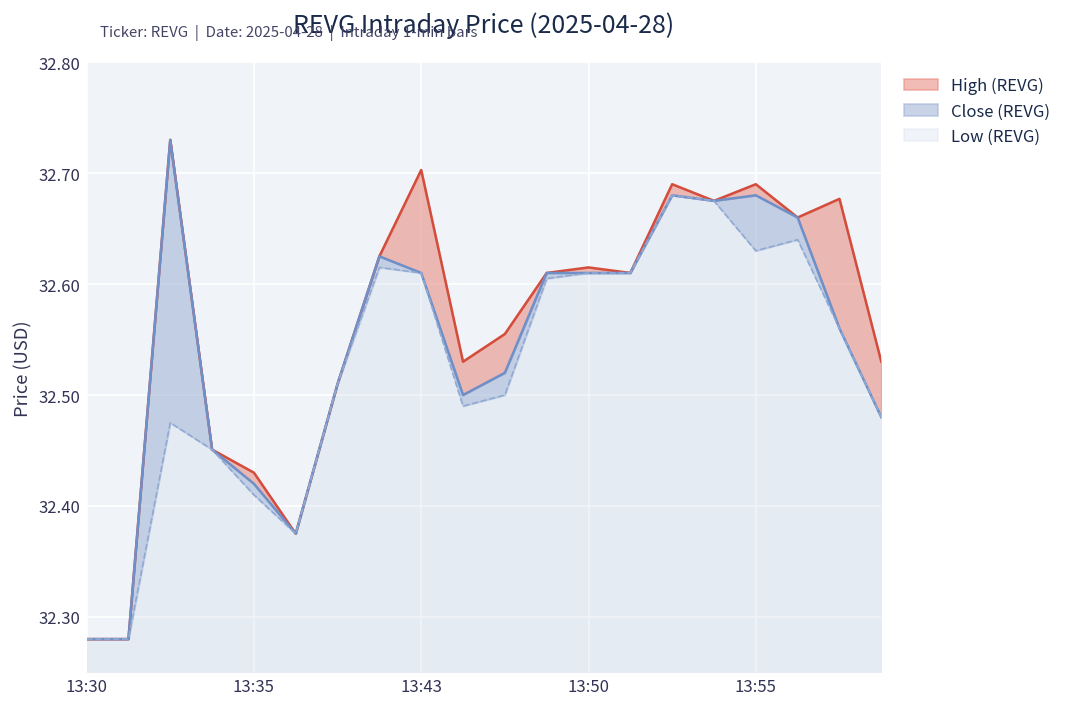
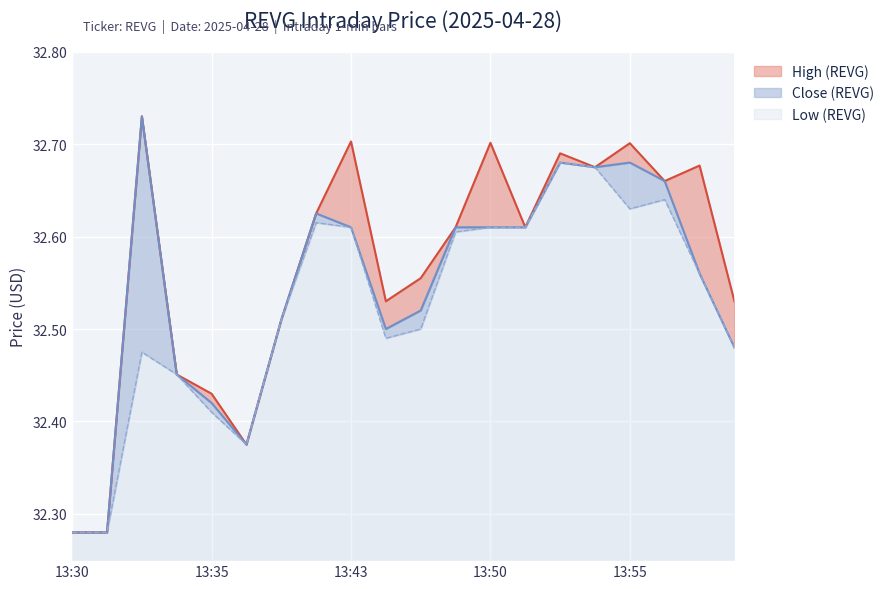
High (REVG), 13:50: 32.62 -> 32.70
High (REVG), 13:55: 32.69 -> 32.70
